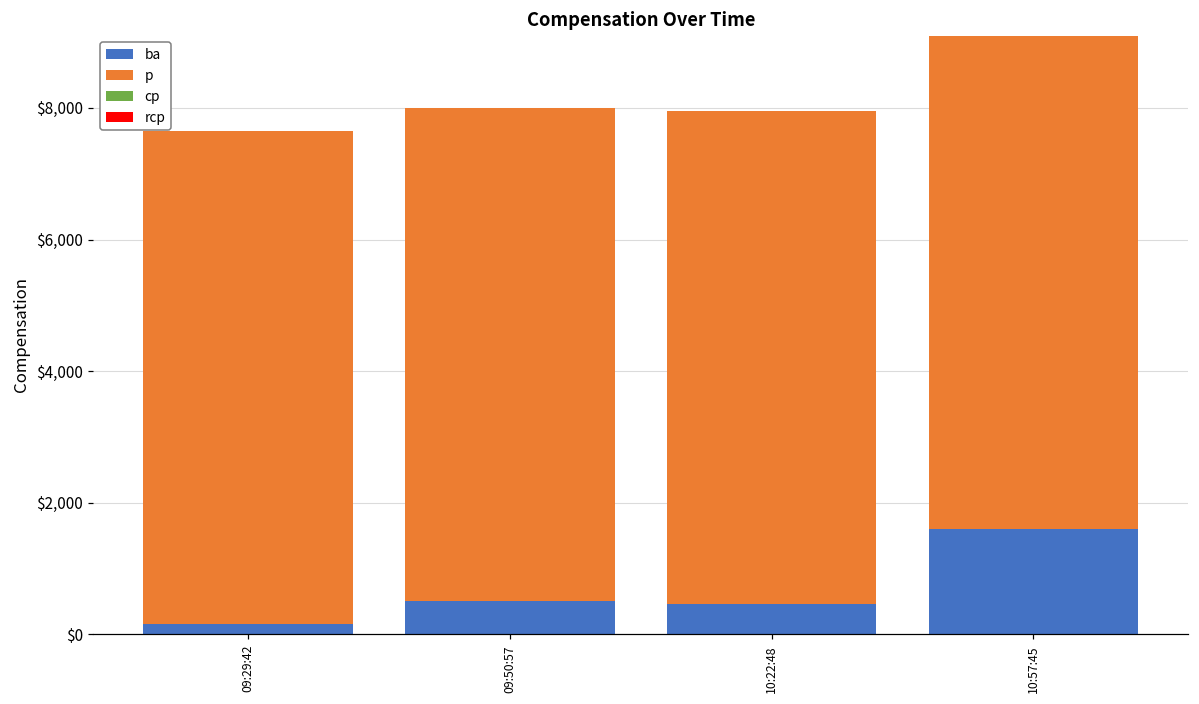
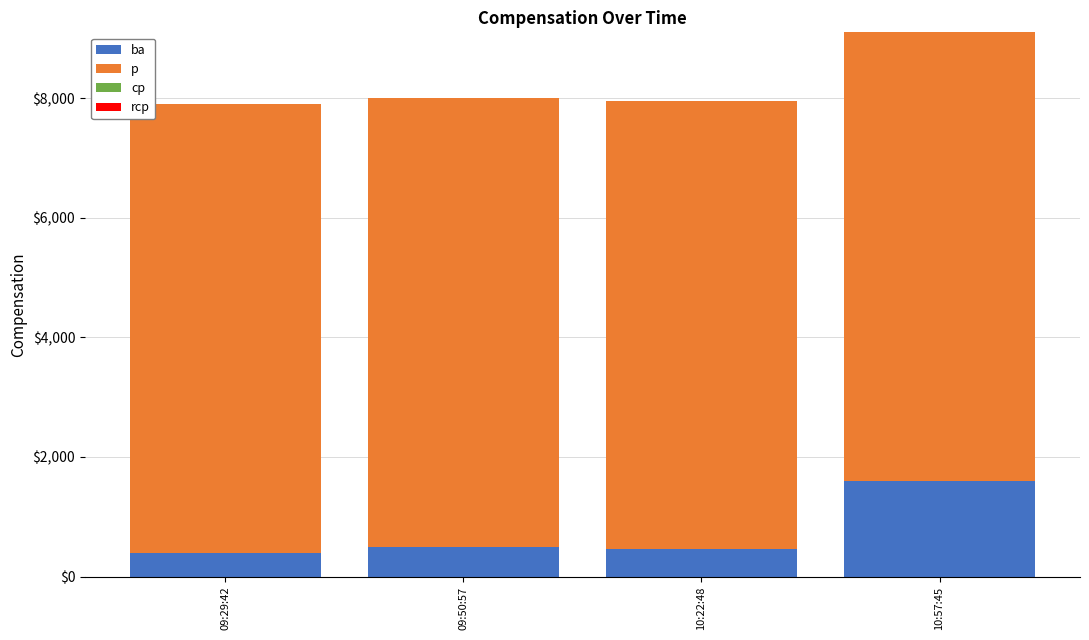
ba, 09:29:42: $200 -> $400
